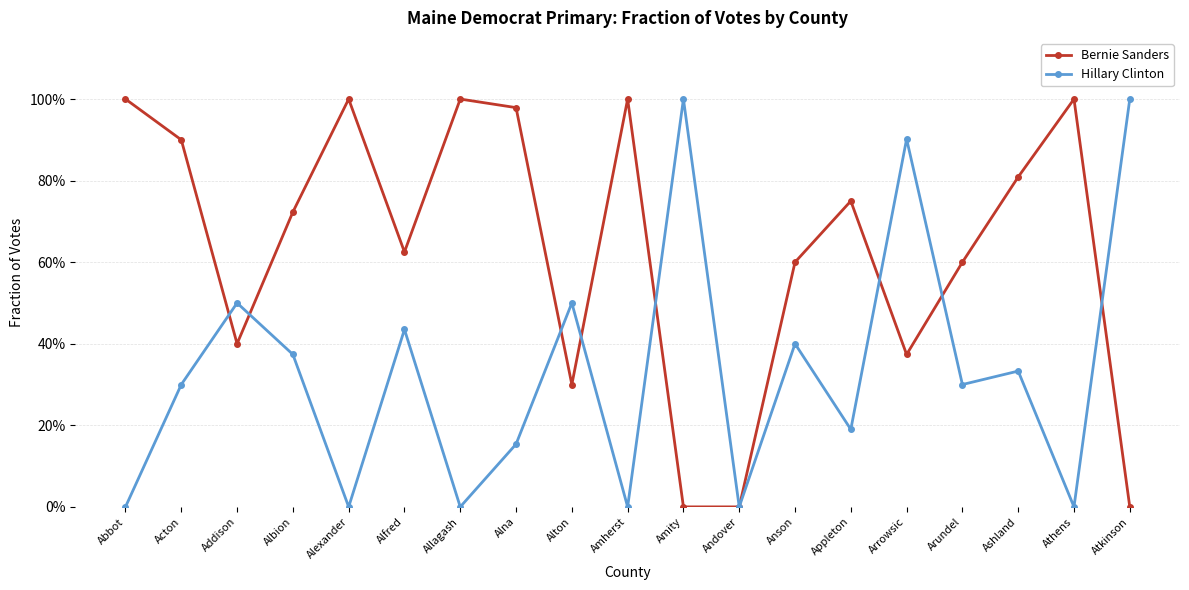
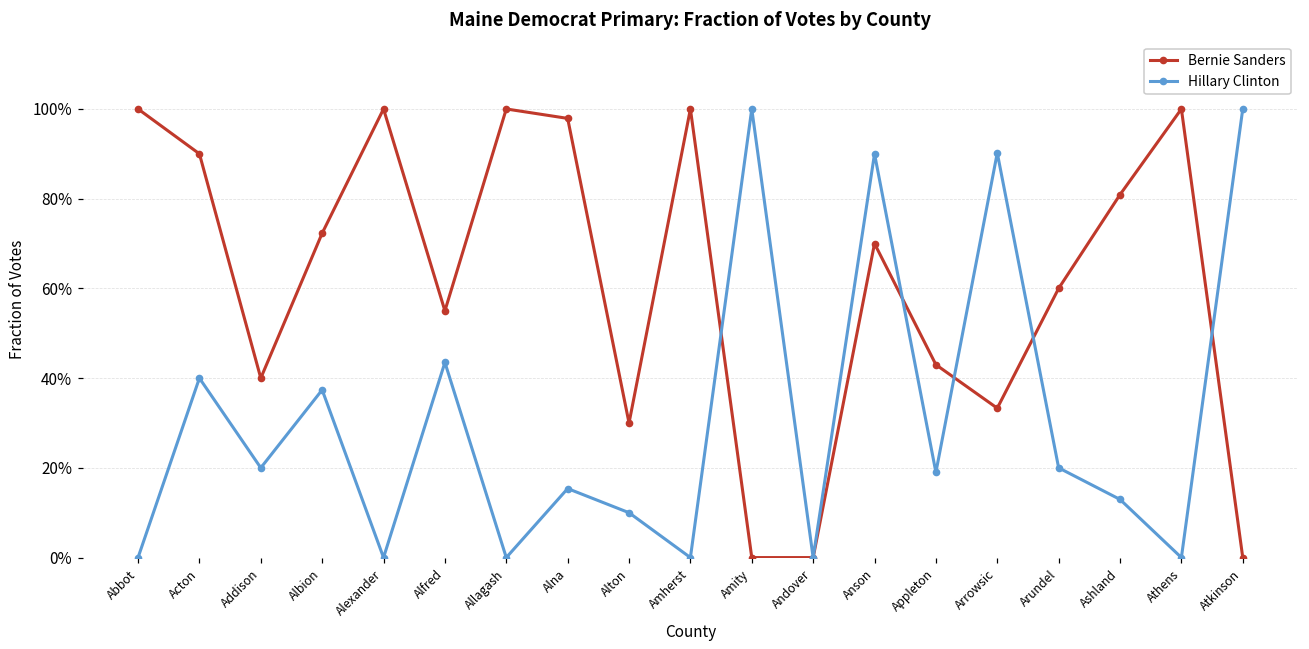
Hillary Clinton, Acton: 30% -> 40%
Hillary Clinton, Addison: 50% -> 20%
Bernie Sanders, Alfred: 63% -> 55%
Hillary Clinton, Alton: 50% -> 10%
Bernie Sanders, Anson: 60% -> 70%
Hillary Clinton, Anson: 40% -> 90%
Bernie Sanders, Appleton: 75% -> 43%
Bernie Sanders, Arrowsic: 37% -> 33%
Hillary Clinton, Arundel: 30% -> 20%
Hillary Clinton, Ashland: 33% -> 13%
